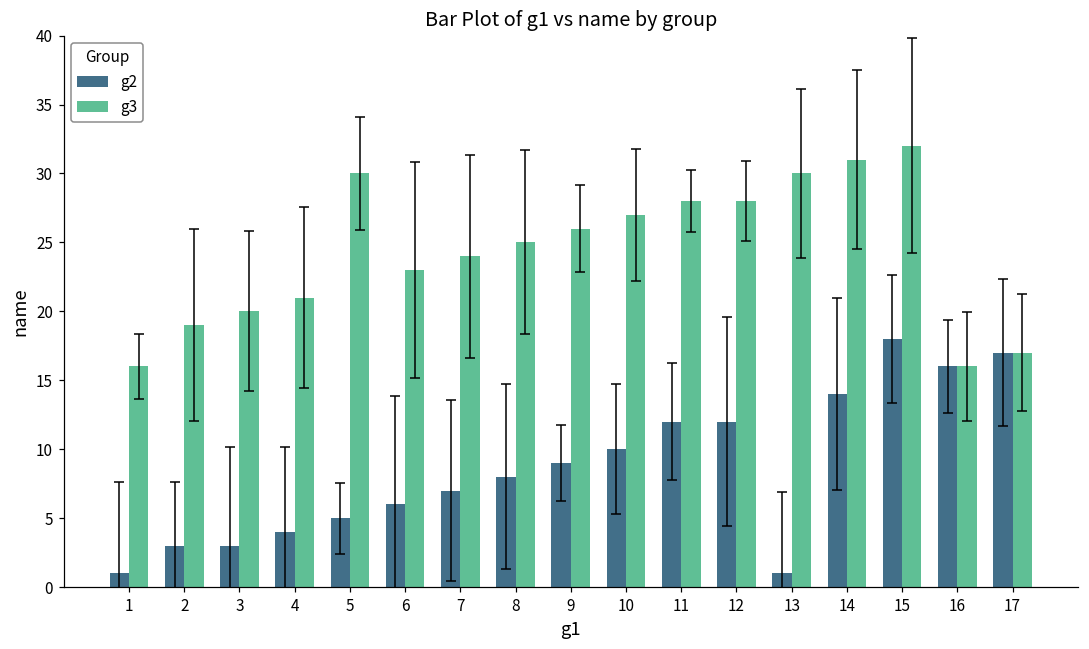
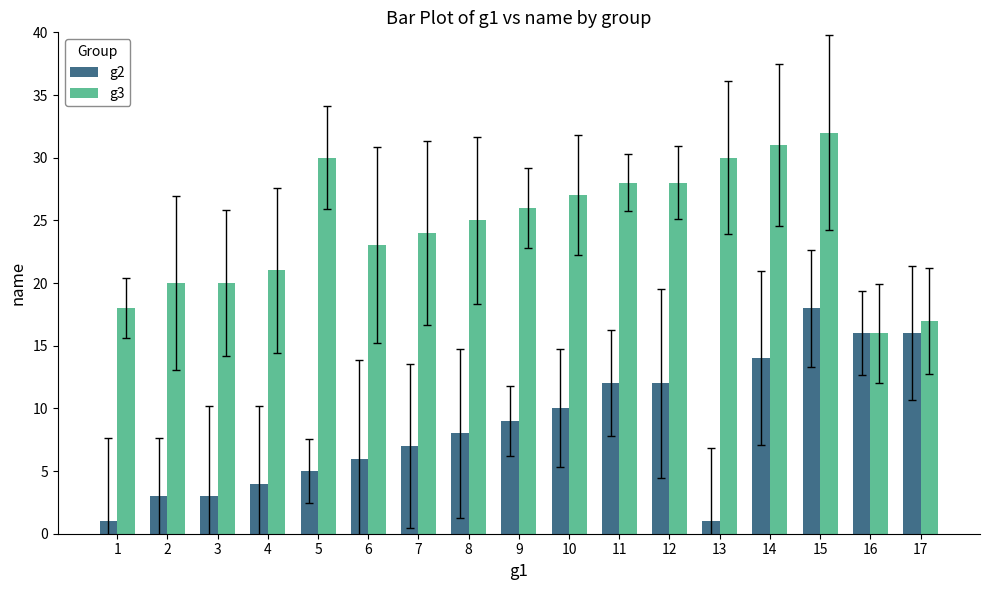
g3, 1: 16 -> 18
g3, 2: 19 -> 20
g2, 17: 17 -> 16
